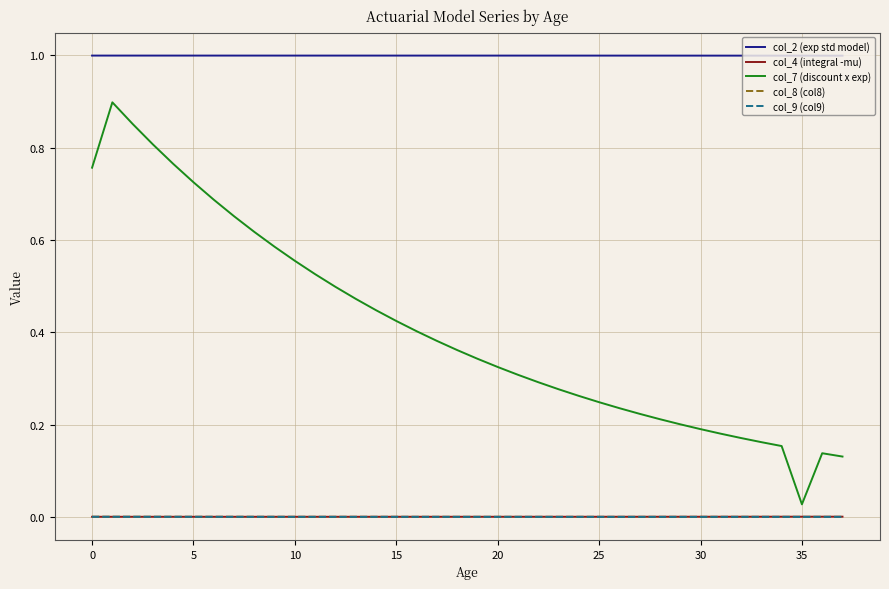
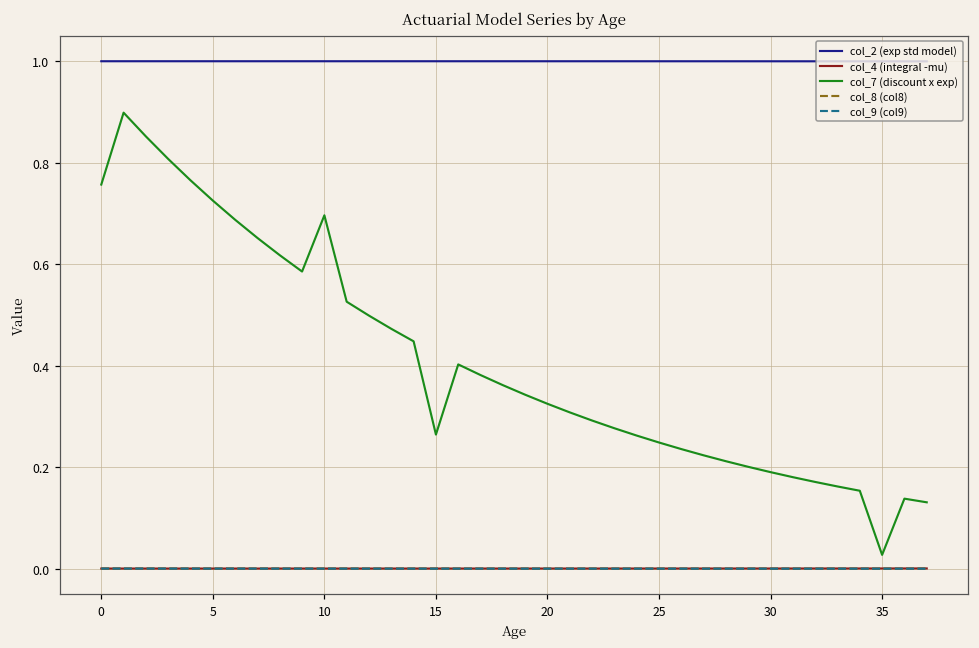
col_7 (discount x exp), 10: 0.55 -> 0.70
col_7 (discount x exp), 15: 0.42 -> 0.26
